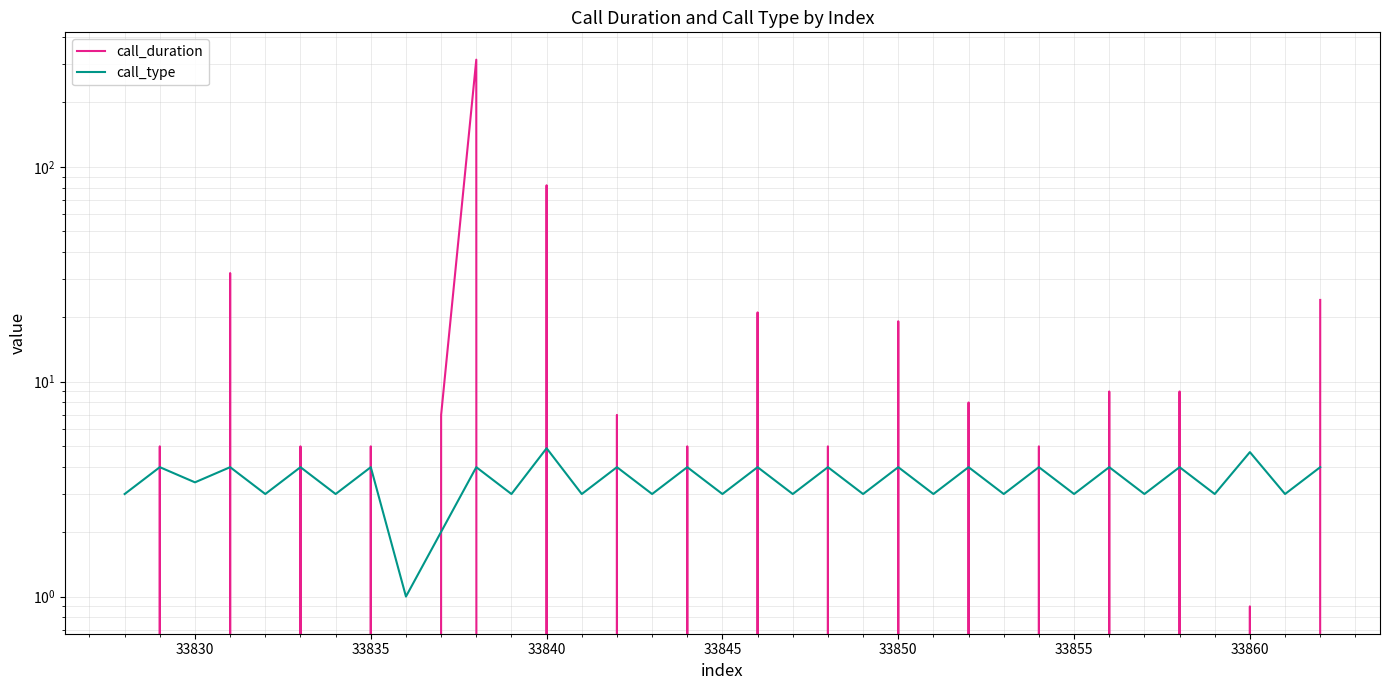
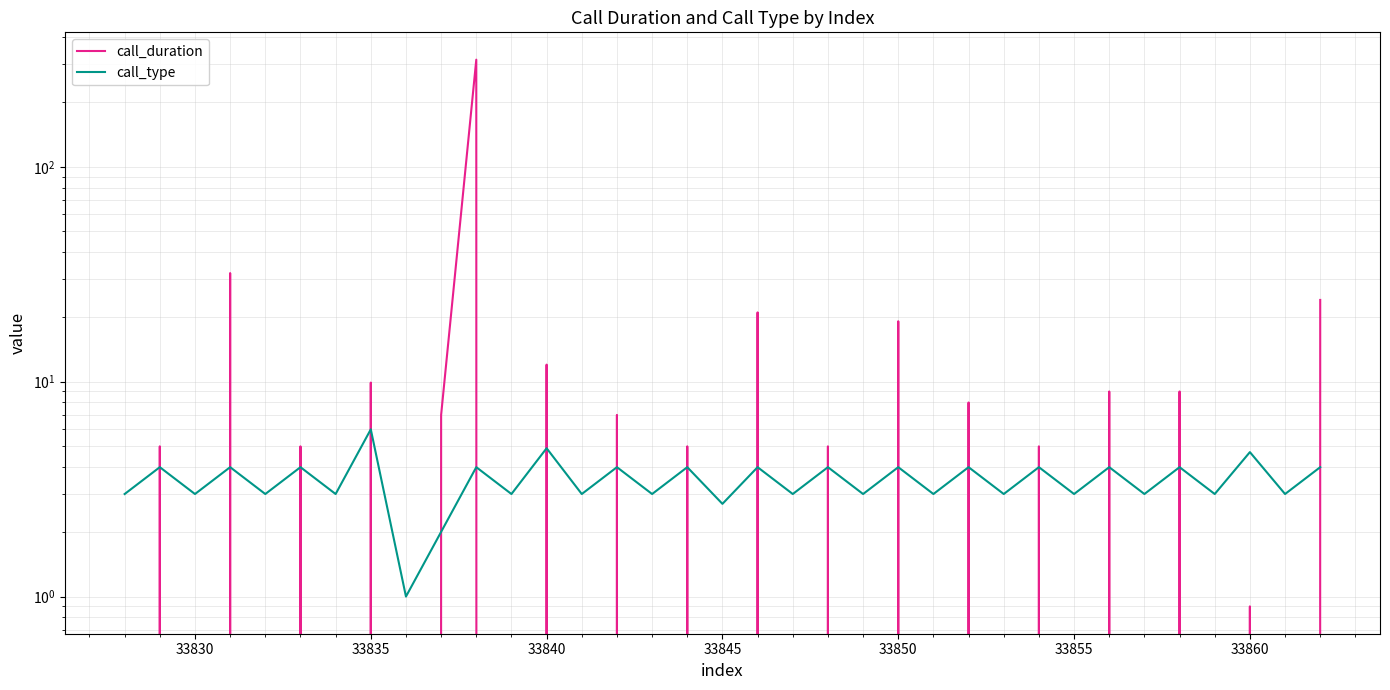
call_type, 33830: 3.4 -> 3.0
call_duration, 33835: 5.0 -> 10
call_type, 33835: 4 -> 6
call_duration, 33840: 82 -> 12
call_type, 33845: 3.0 -> 2.7
